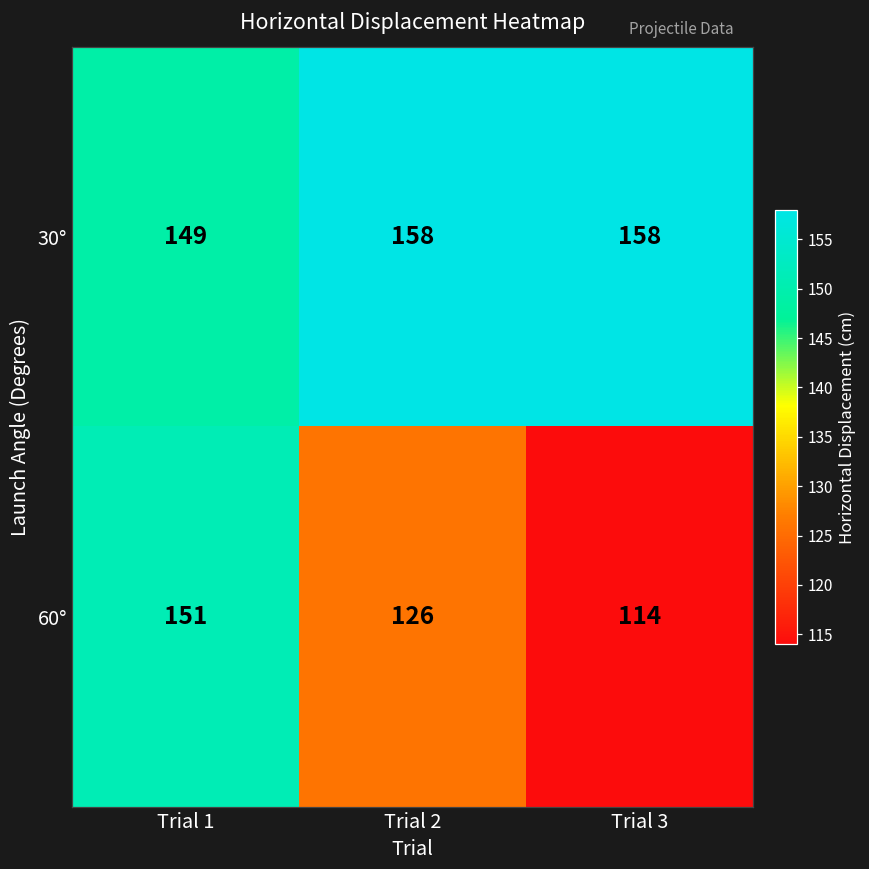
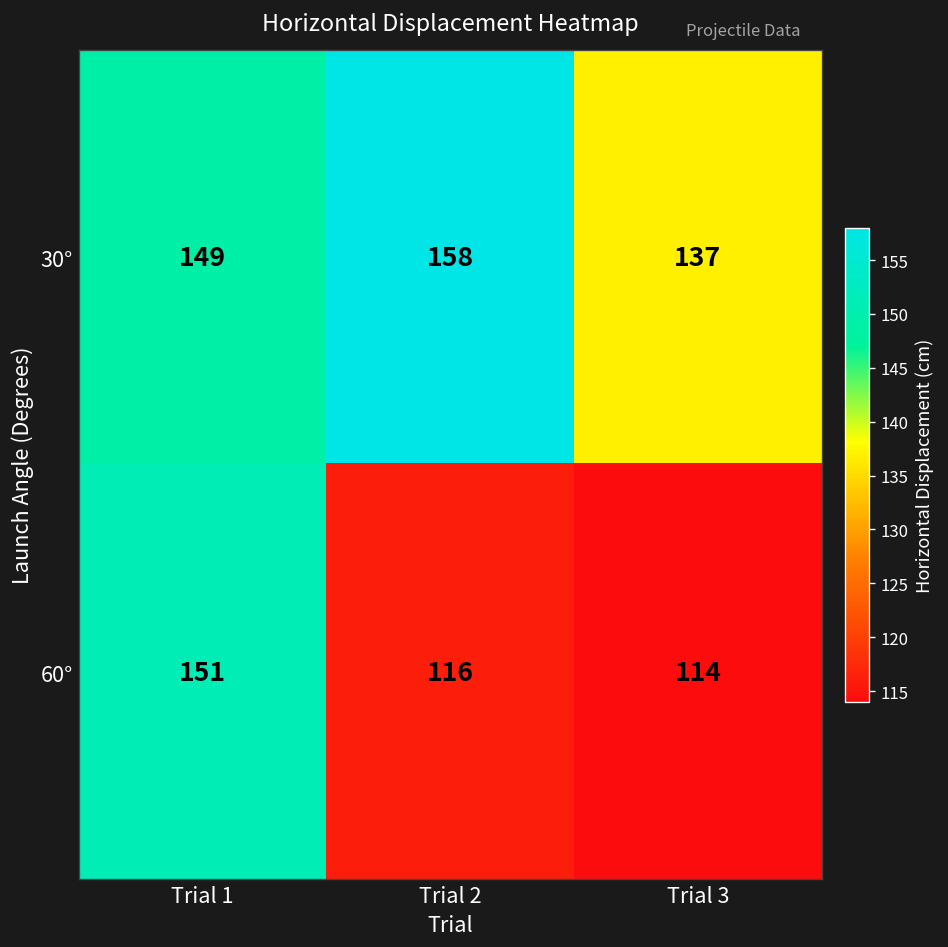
30°, Trial 3: 158 -> 137
60°, Trial 2: 126 -> 116
